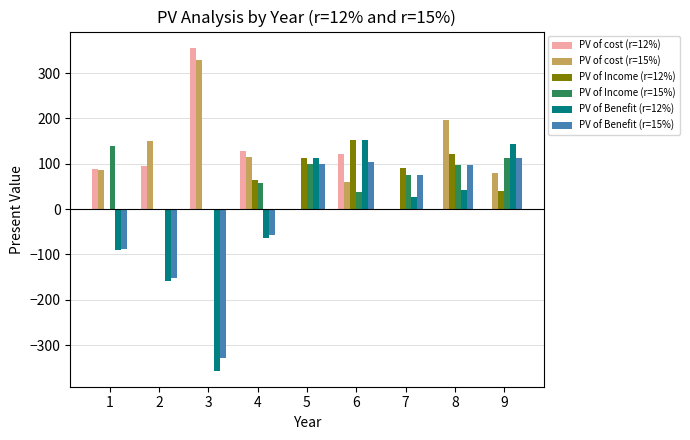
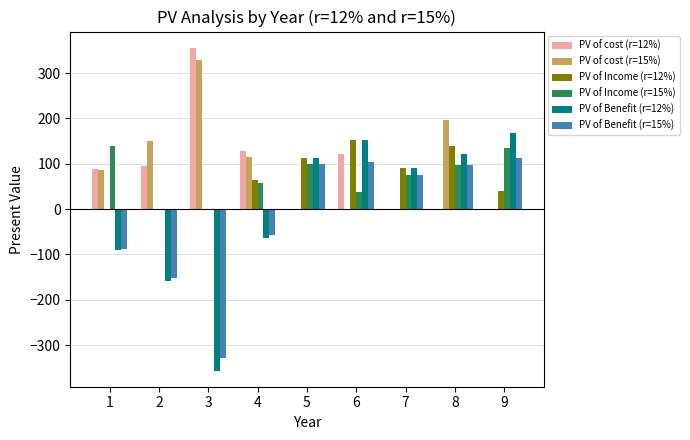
PV of cost (r=15%), 6: 60 -> 0
PV of Benefit (r=12%), 7: 30 -> 90
PV of Income (r=12%), 8: 120 -> 140
PV of Benefit (r=12%), 8: 40 -> 120
PV of cost (r=15%), 9: 80 -> 0
PV of Income (r=15%), 9: 110 -> 130
PV of Benefit (r=12%), 9: 140 -> 170
